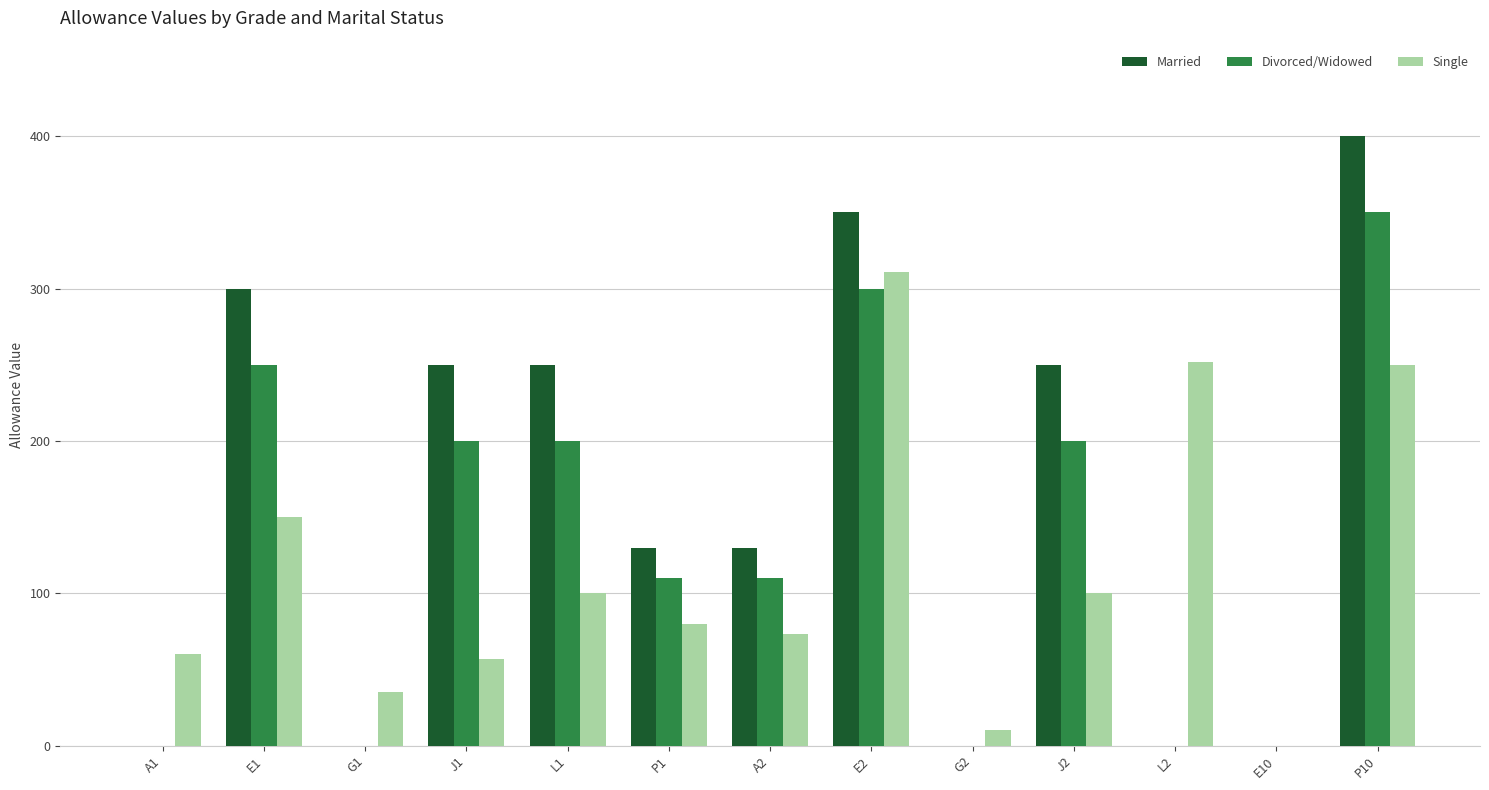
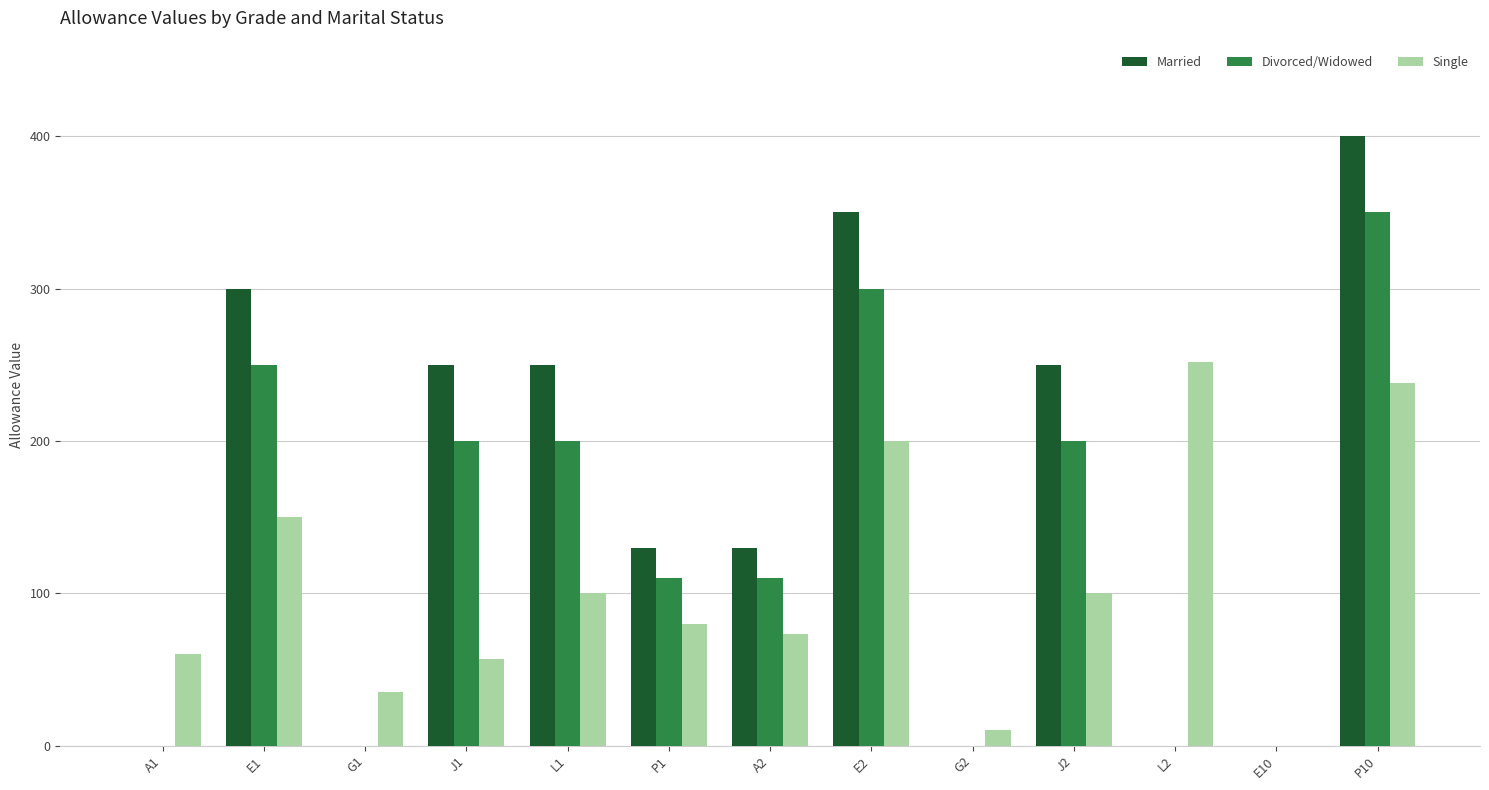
Single, E2: 311 -> 200
Single, P10: 250 -> 238
